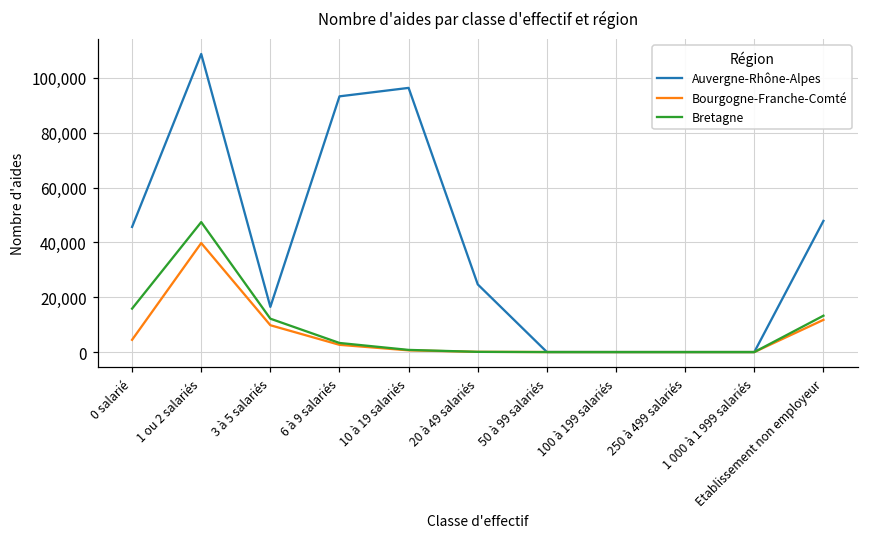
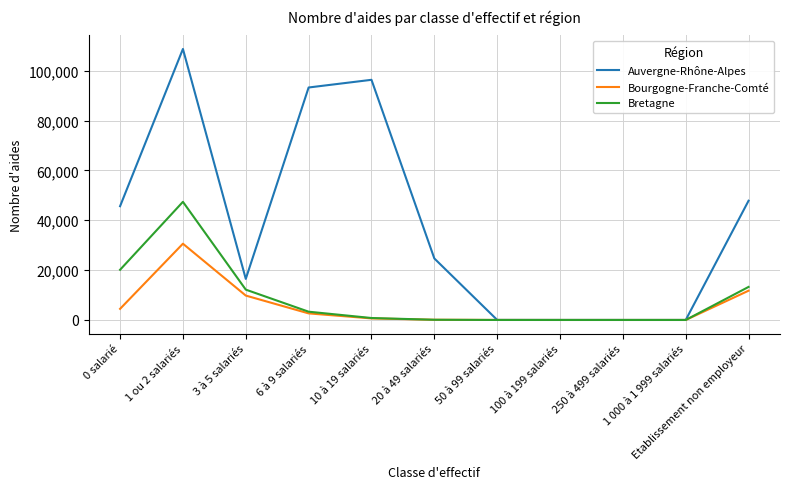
Bretagne, 0 salarié: 16,000 -> 20,000
Bourgogne-Franche-Comté, 1 ou 2 salariés: 40,000 -> 31,000
